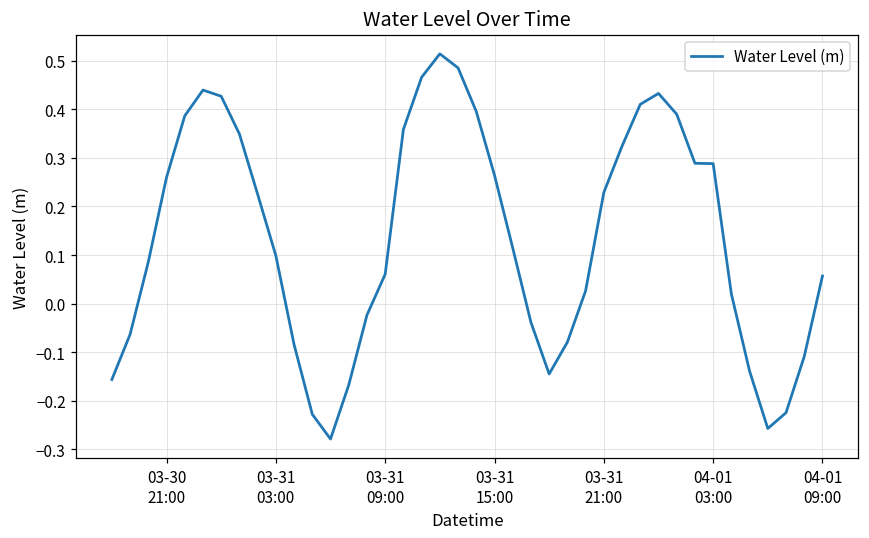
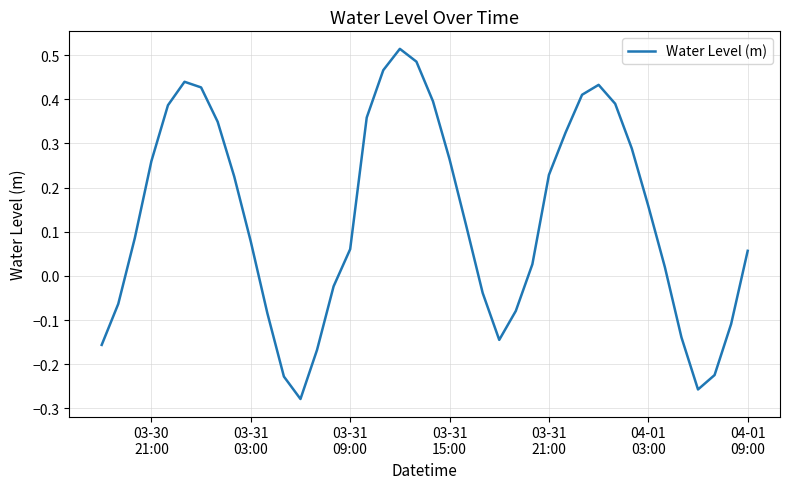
03-31 03:00: 0.10 -> 0.08
04-01 03:00: 0.29 -> 0.16
